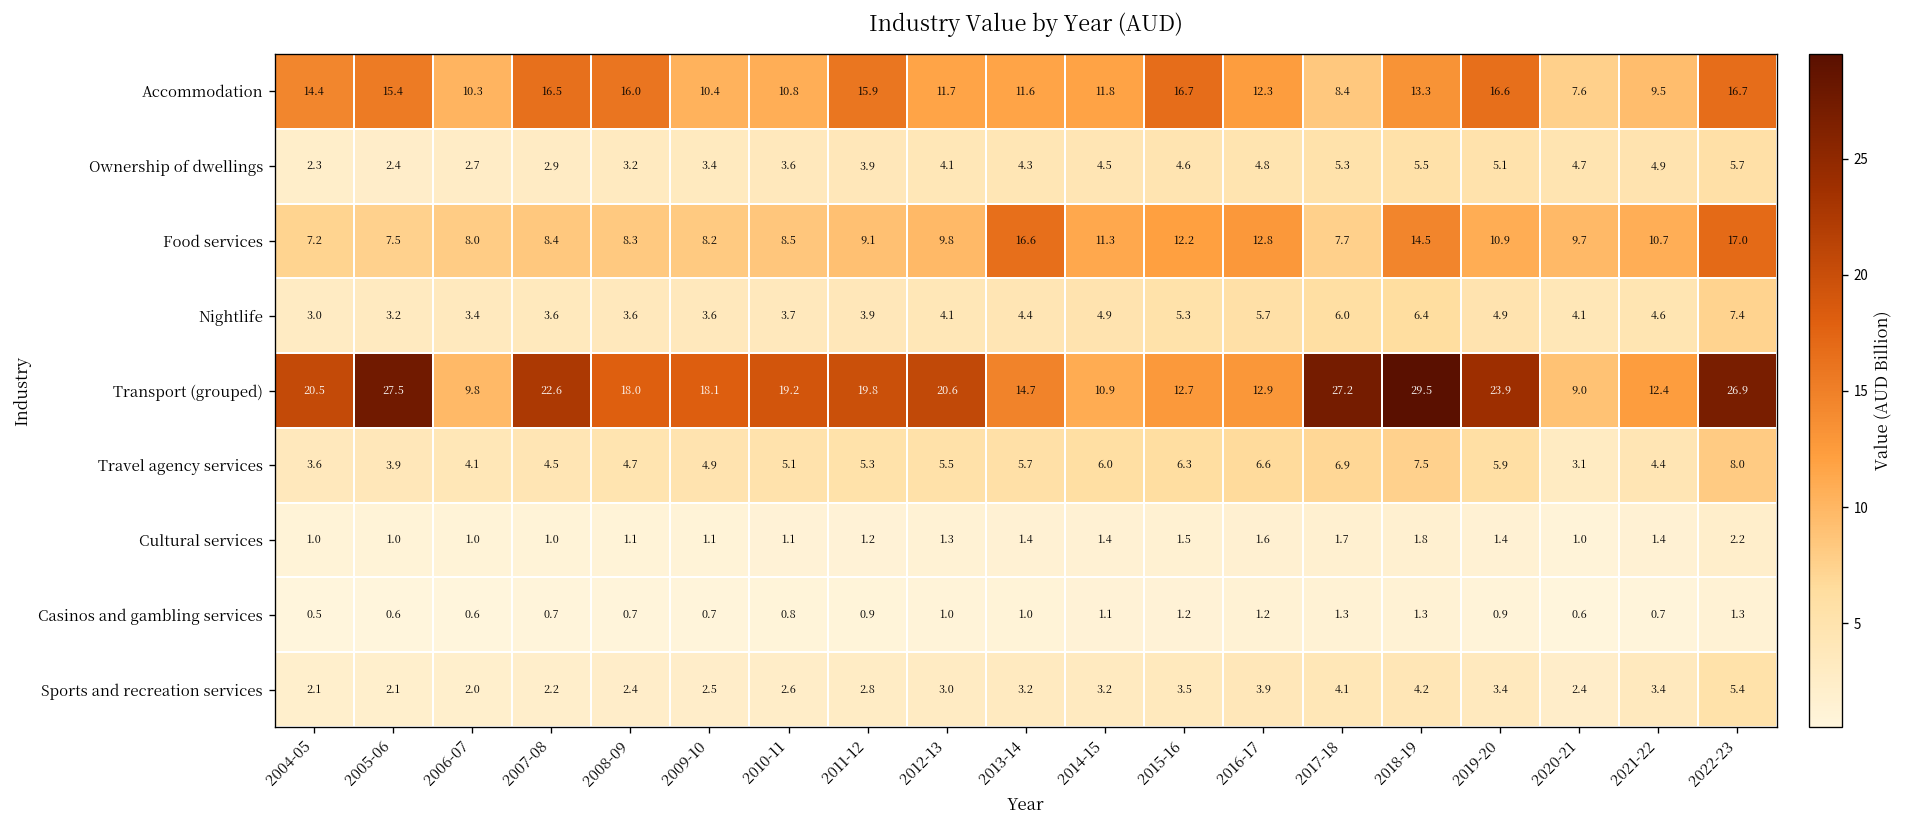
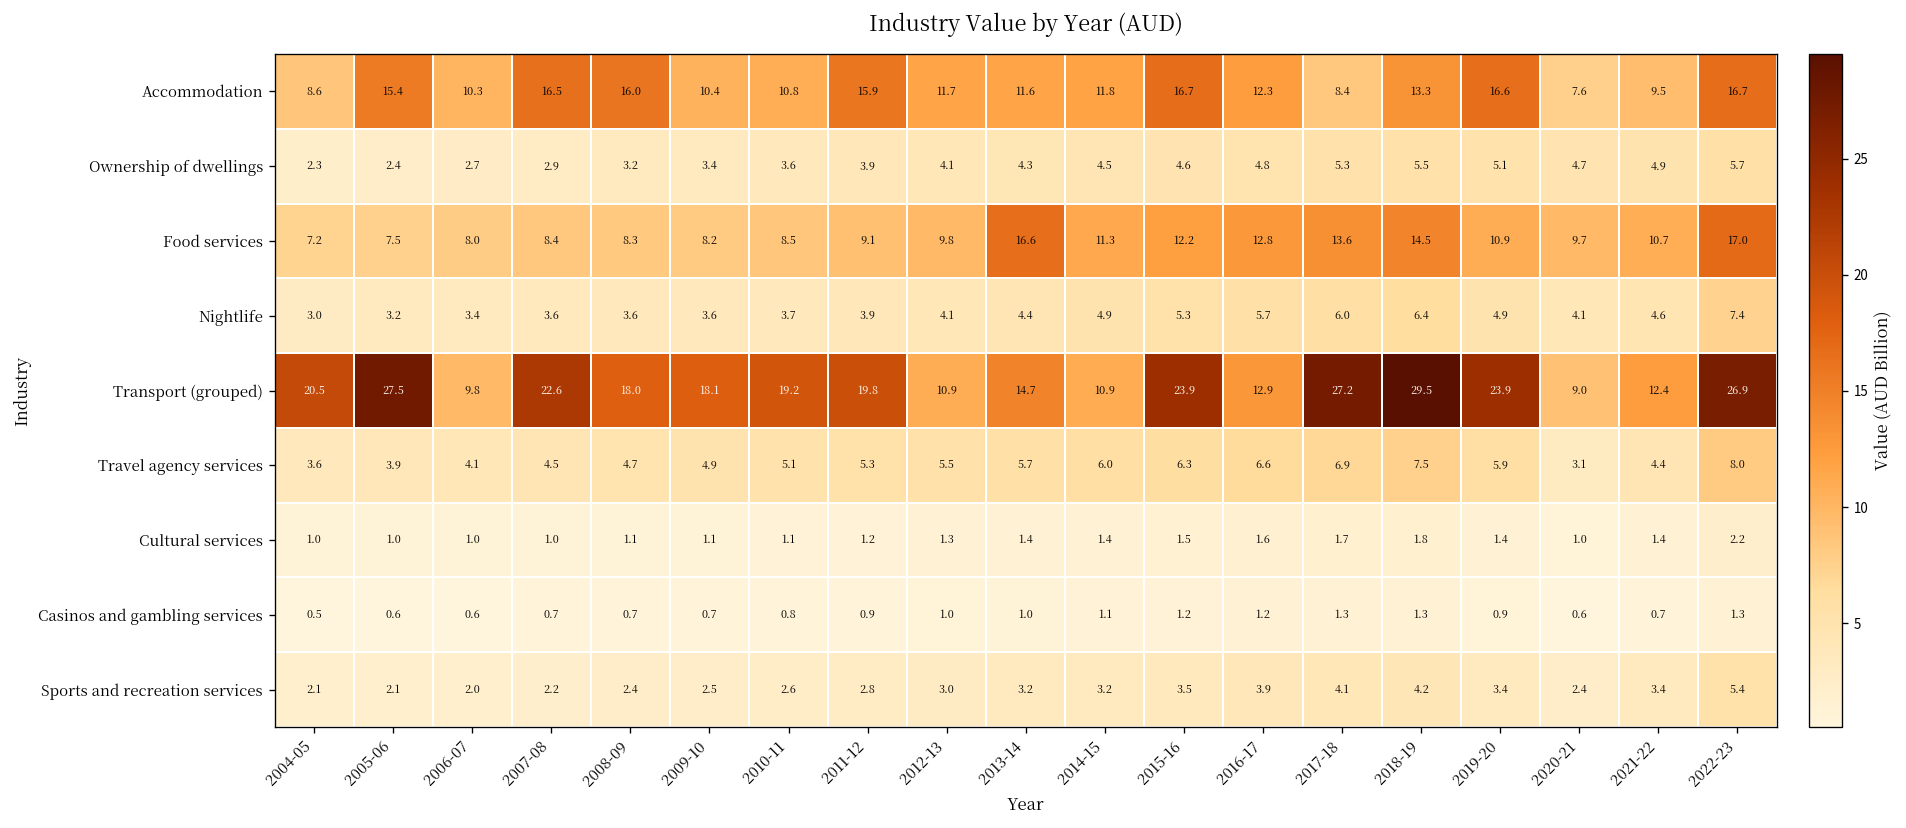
Accommodation, 2004-05: 14.4 -> 8.6
Food services, 2017-18: 7.7 -> 13.6
Transport (grouped), 2012-13: 20.6 -> 10.9
Transport (grouped), 2015-16: 12.7 -> 23.9
